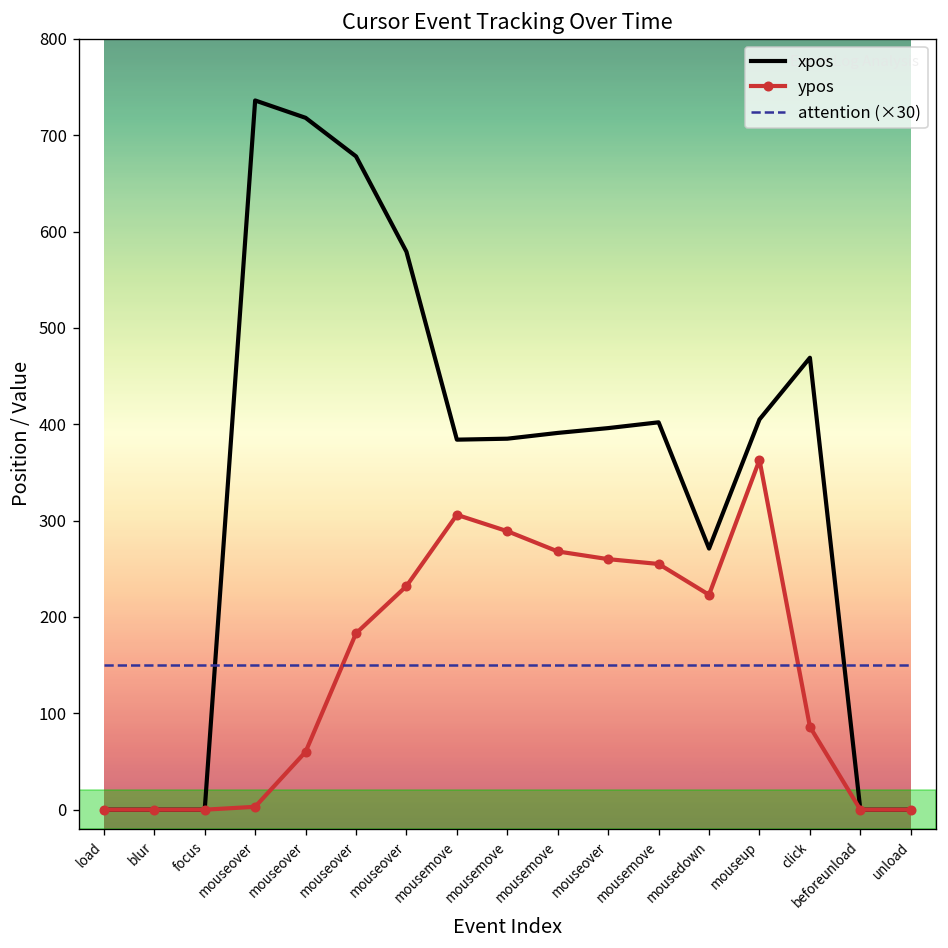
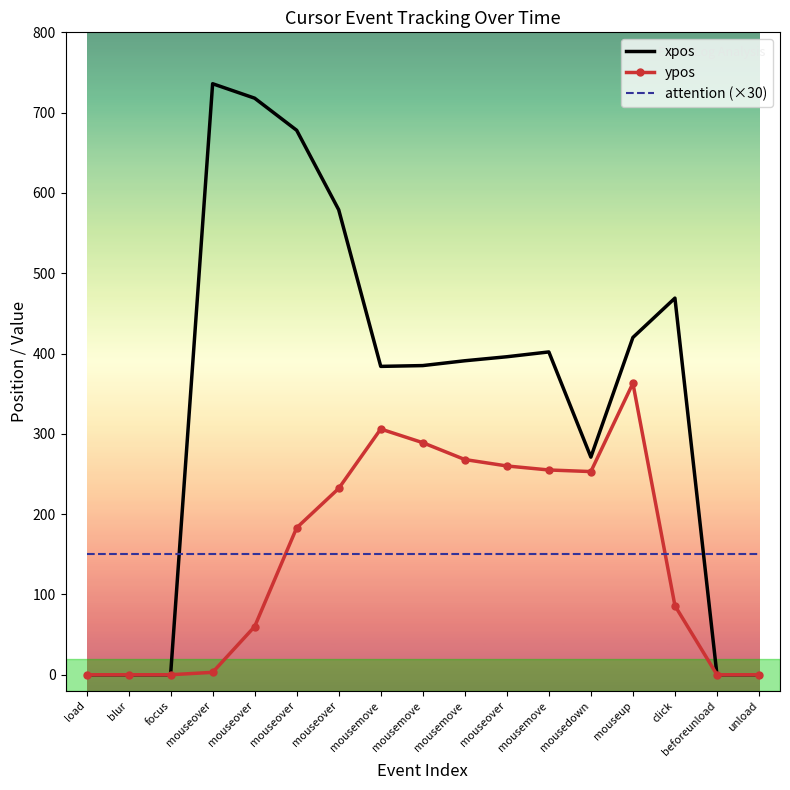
ypos, mousedown: 220 -> 250
xpos, mouseup: 410 -> 420
